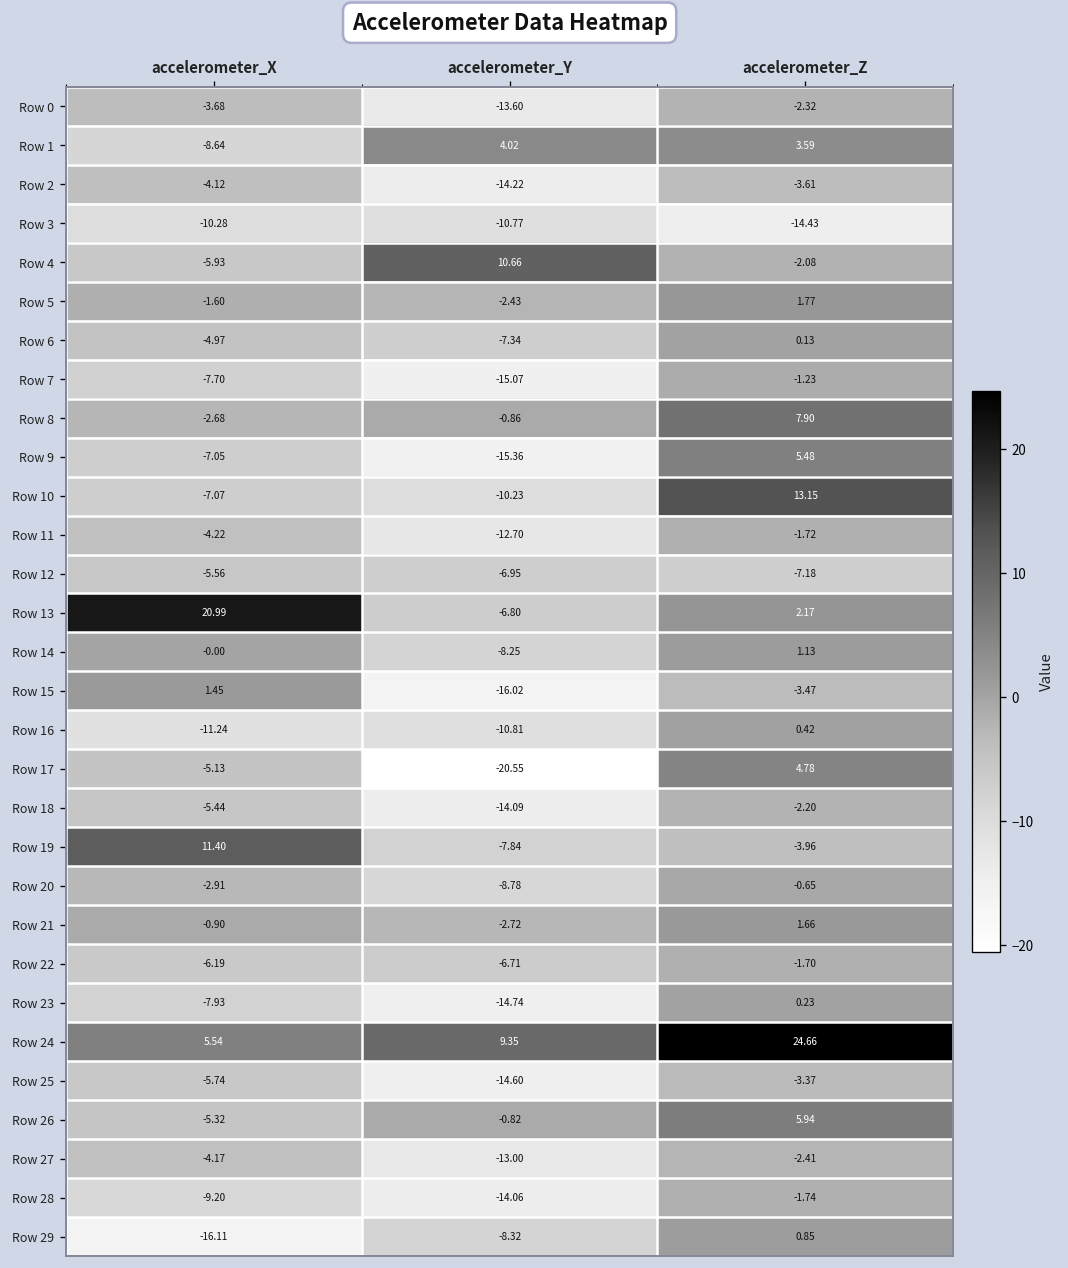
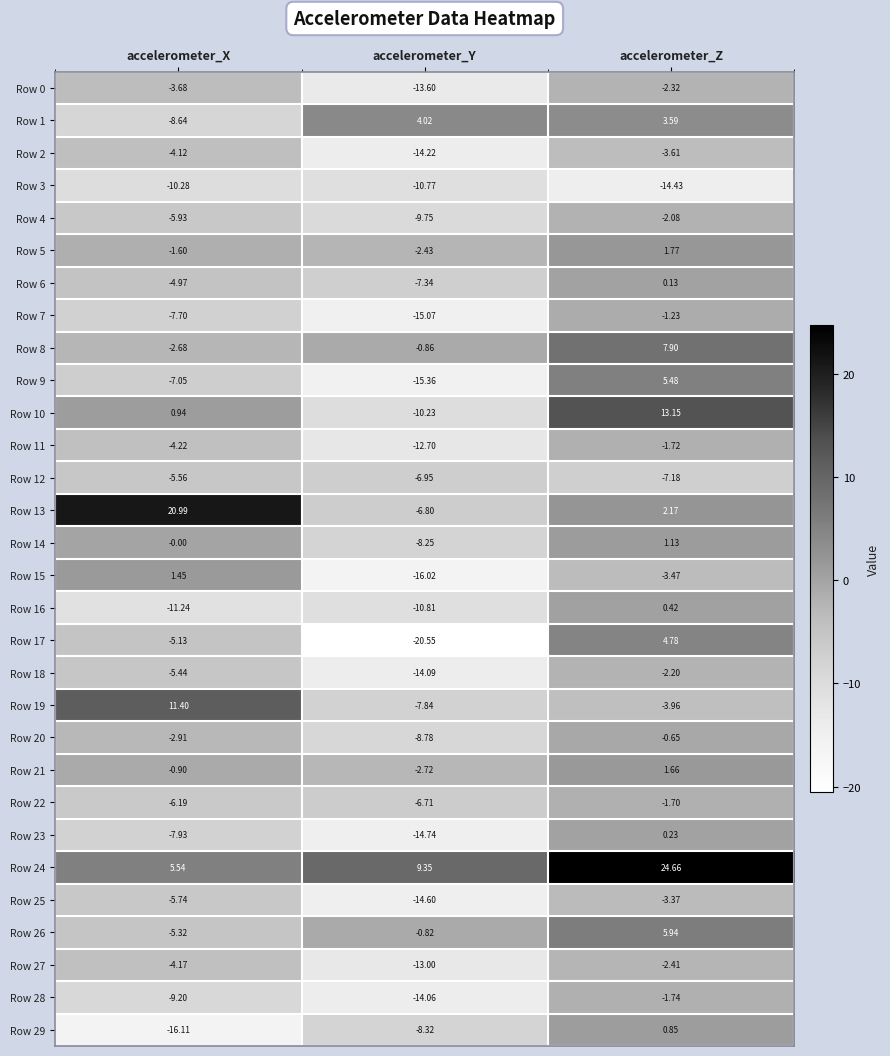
Row 4, accelerometer_Y: 10.66 -> -9.75
Row 10, accelerometer_X: -7.07 -> 0.94
